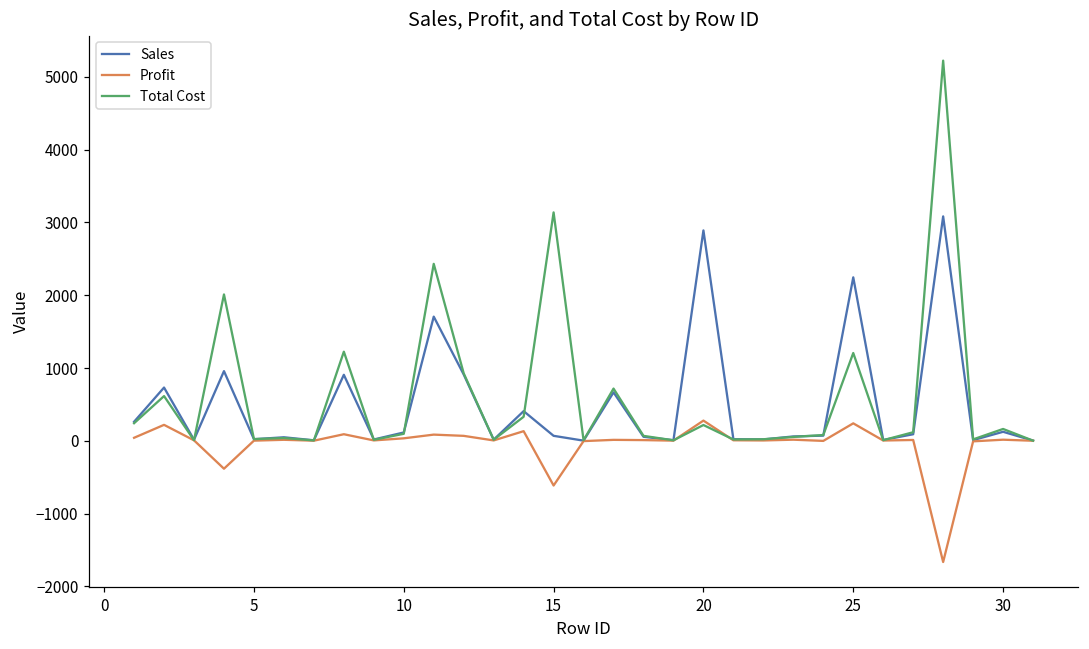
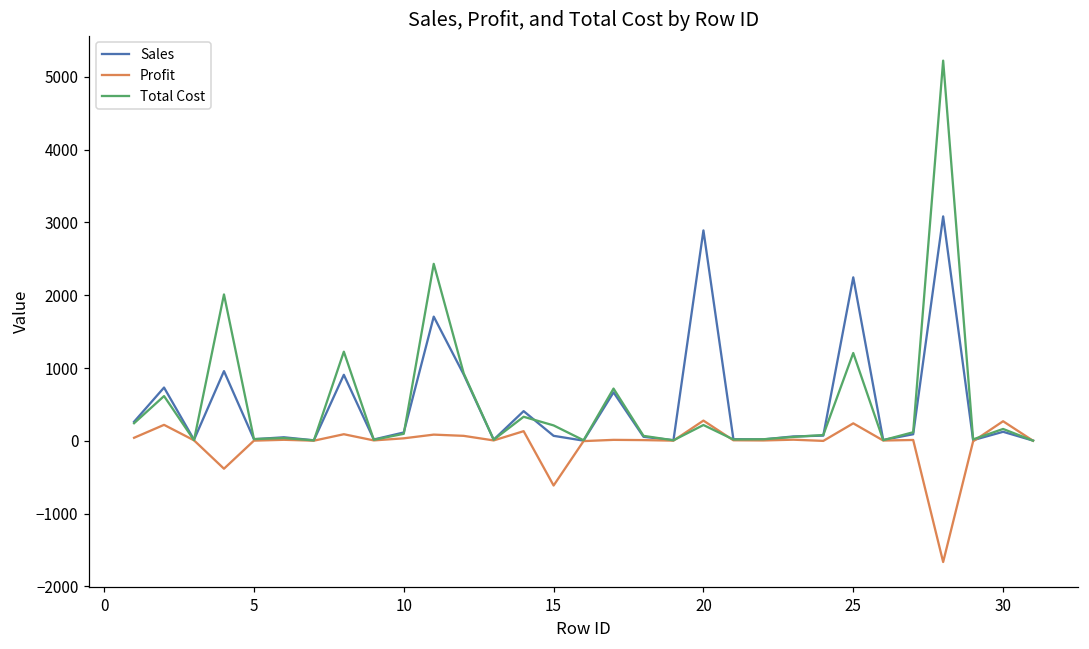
Total Cost, 15: 3100 -> 200
Profit, 30: 0 -> 300
